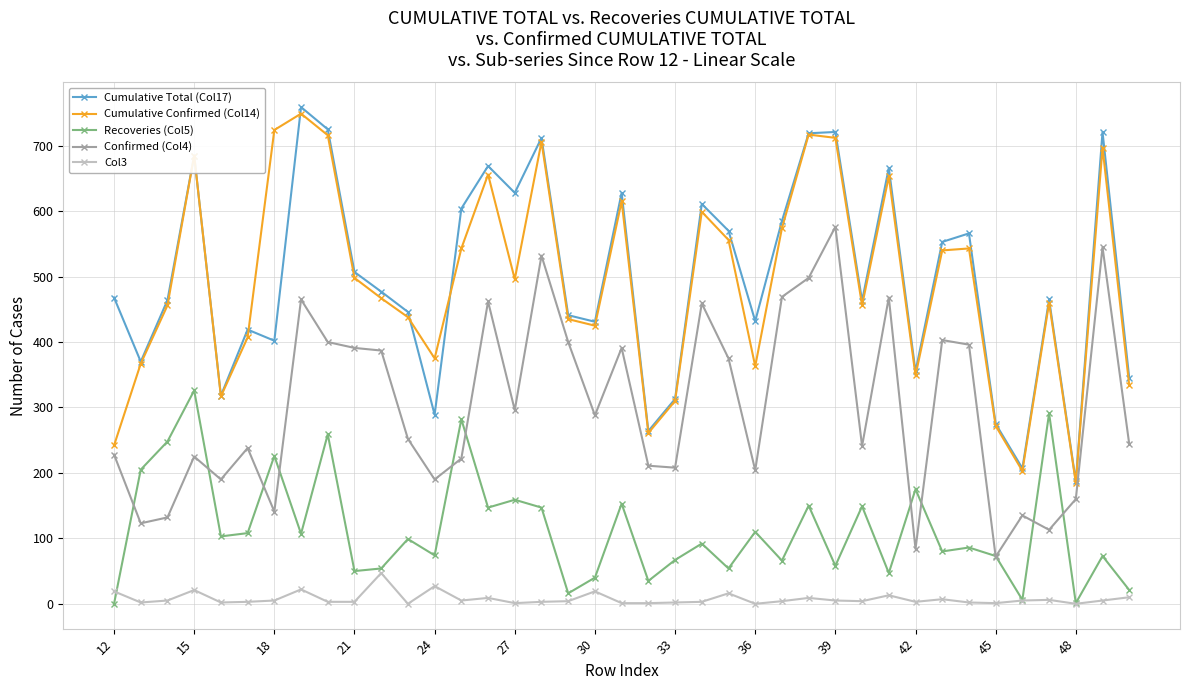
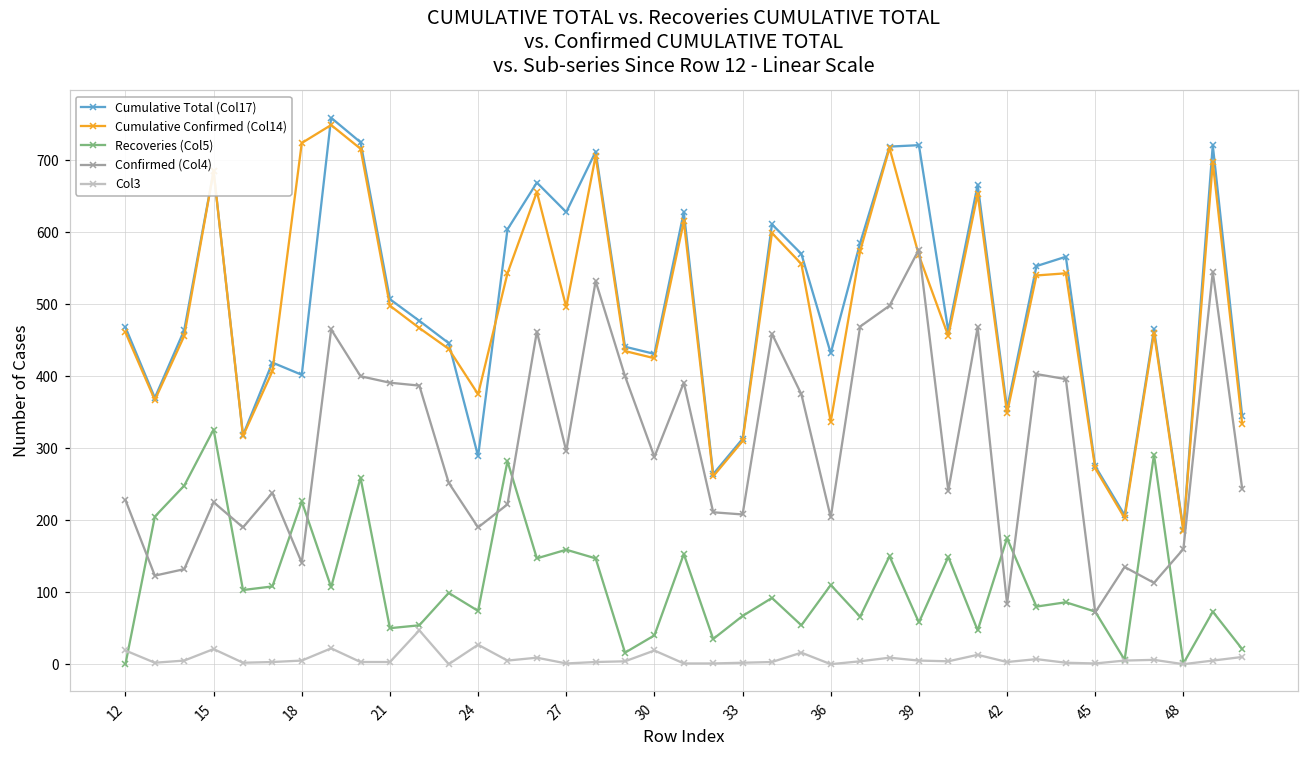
Cumulative Confirmed (Col14), 12: 240 -> 460
Cumulative Confirmed (Col14), 36: 360 -> 340
Cumulative Confirmed (Col14), 39: 710 -> 570
